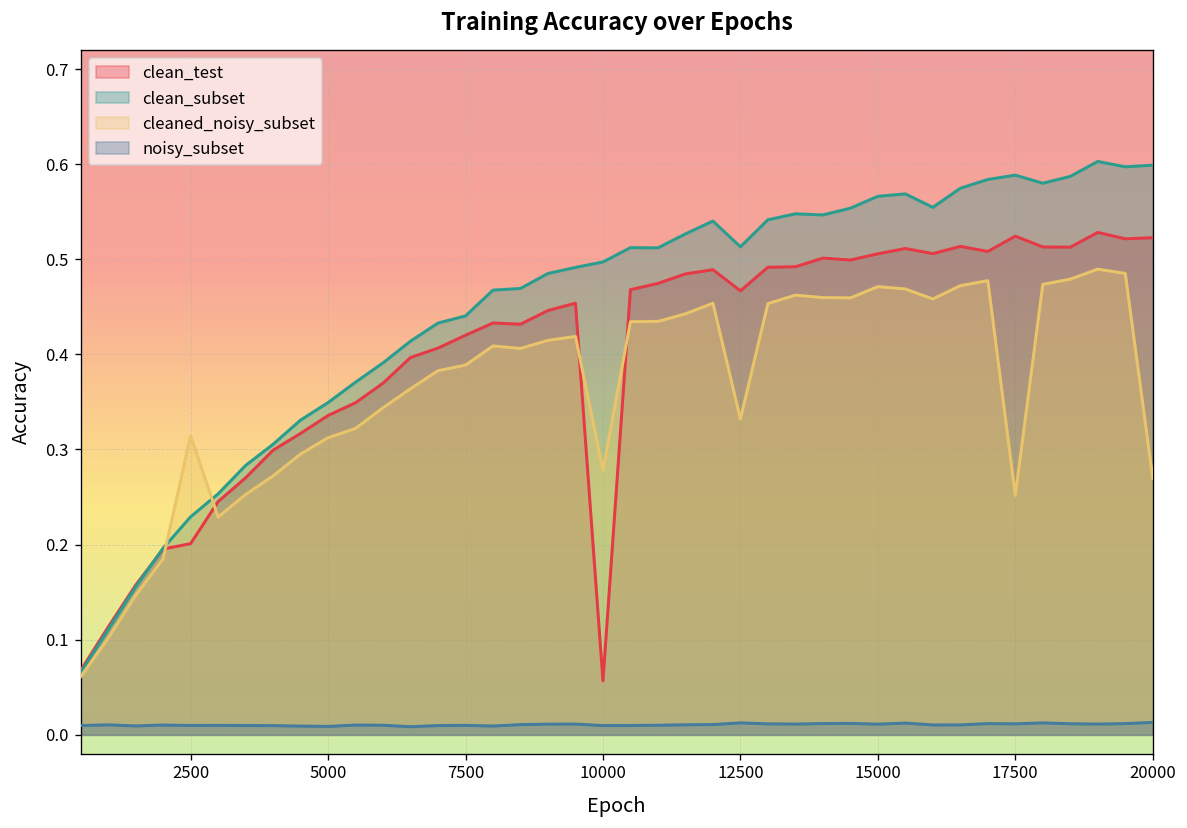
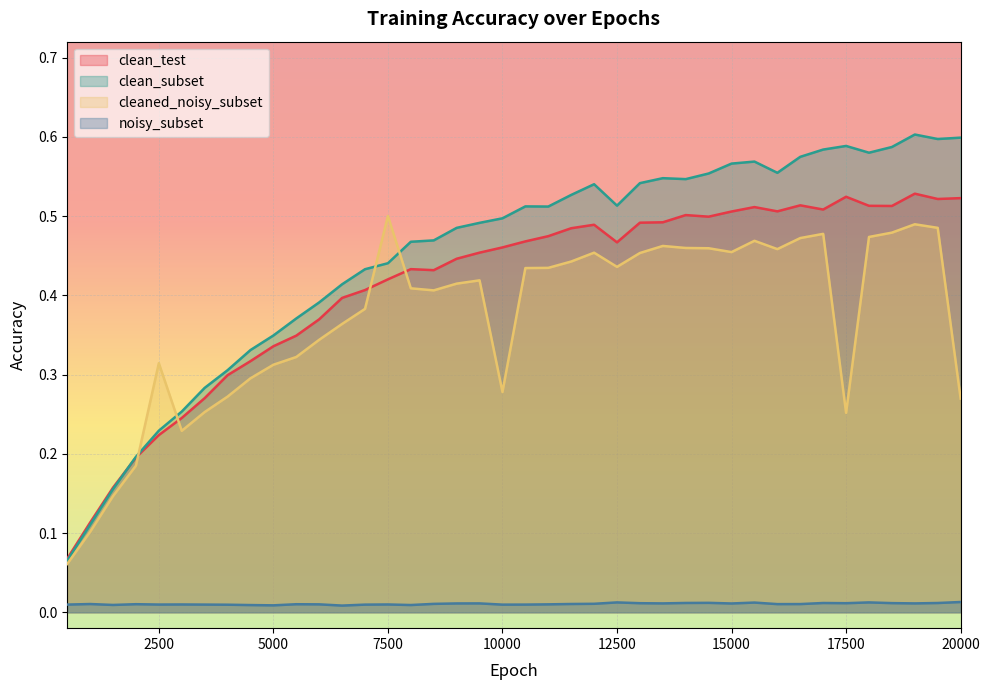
clean_test, 2500: 0.20 -> 0.22
cleaned_noisy_subset, 7500: 0.39 -> 0.50
clean_test, 10000: 0.06 -> 0.46
cleaned_noisy_subset, 12500: 0.33 -> 0.44
cleaned_noisy_subset, 15000: 0.47 -> 0.45
